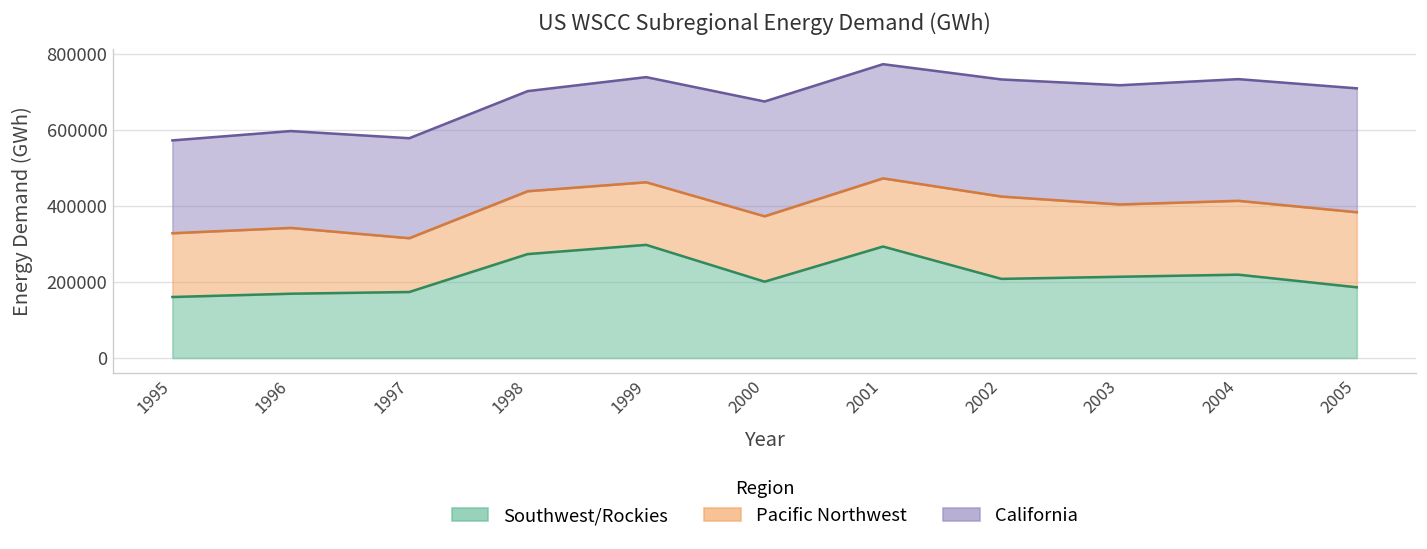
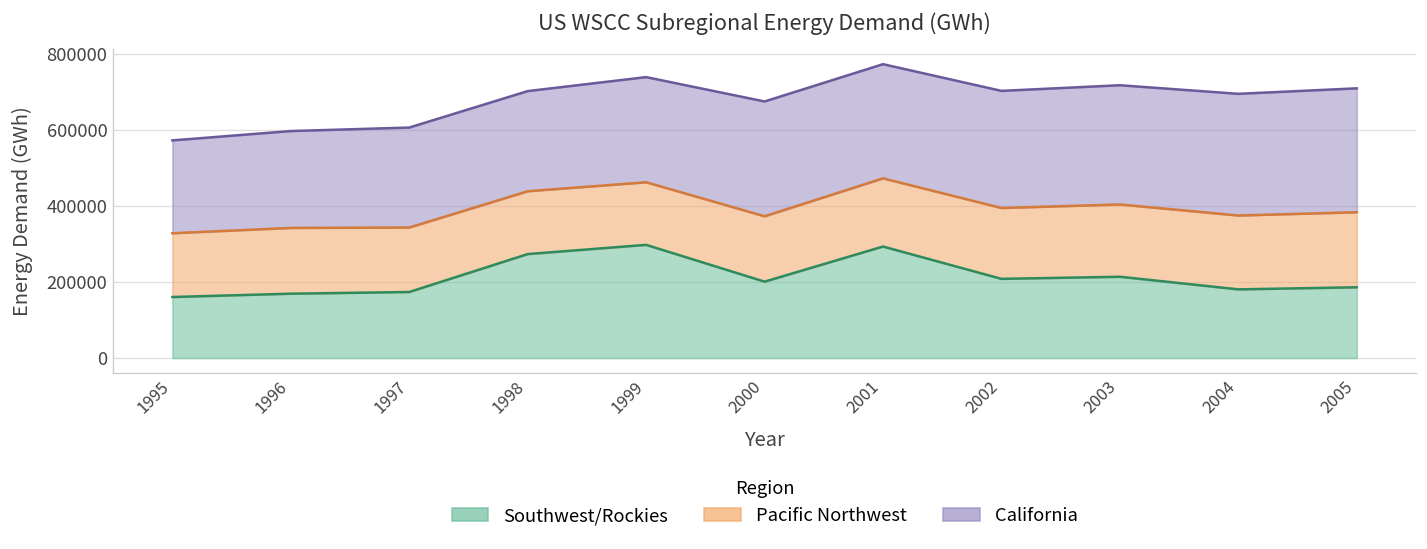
Pacific Northwest, 1997: 140000 -> 170000
Pacific Northwest, 2002: 220000 -> 190000
Southwest/Rockies, 2004: 220000 -> 180000
